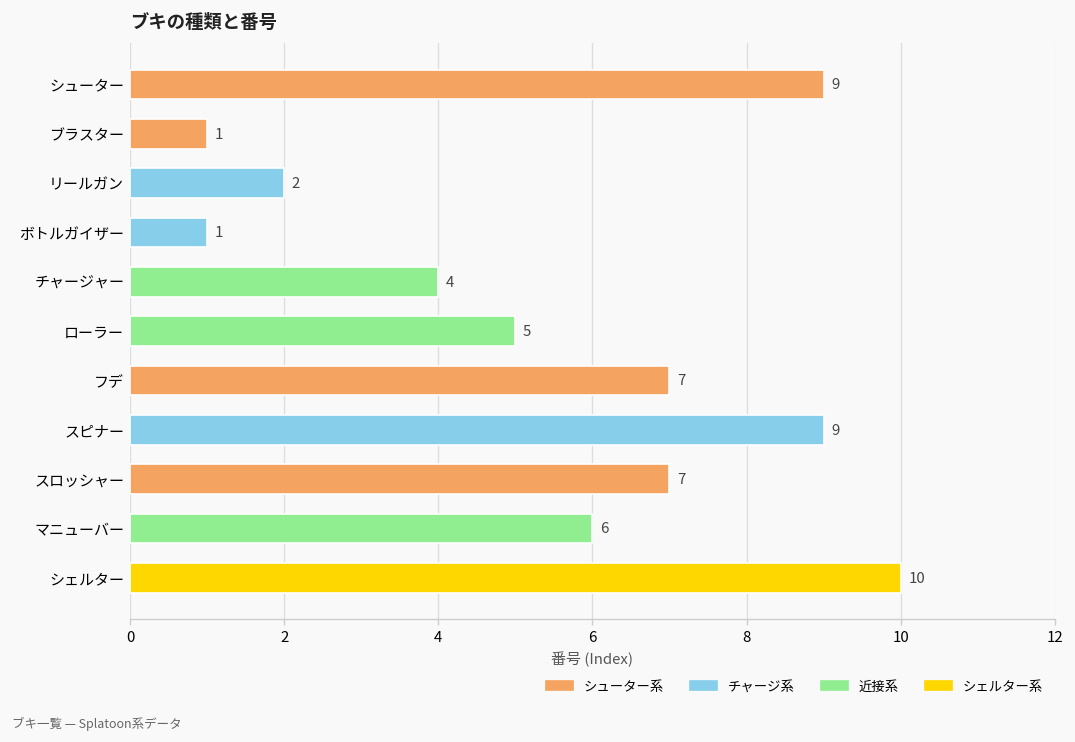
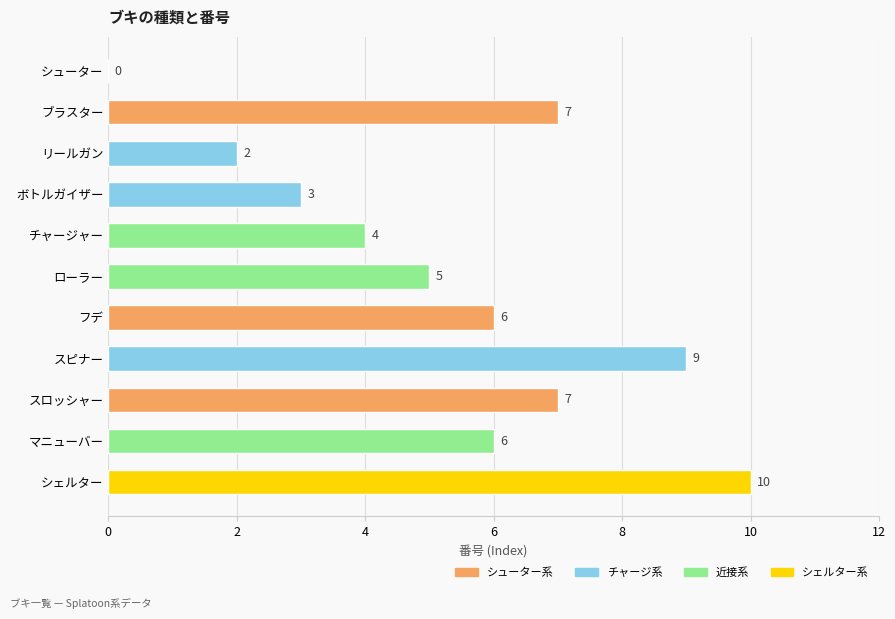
シューター: 9 -> 0
ブラスター: 1 -> 7
ボトルガイザー: 1 -> 3
フデ: 7 -> 6
